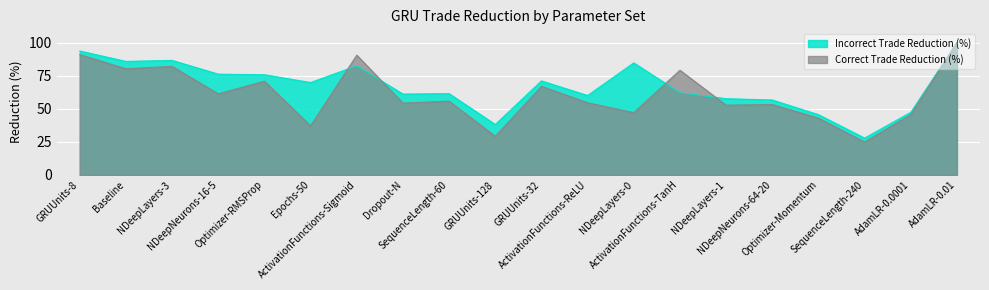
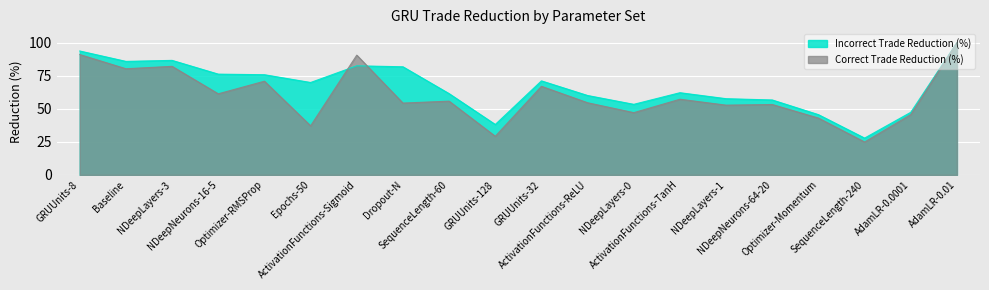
Incorrect Trade Reduction (%), Dropout-N: 61 -> 82
Incorrect Trade Reduction (%), NDeepLayers-0: 85 -> 53
Correct Trade Reduction (%), ActivationFunctions-TanH: 79 -> 57
